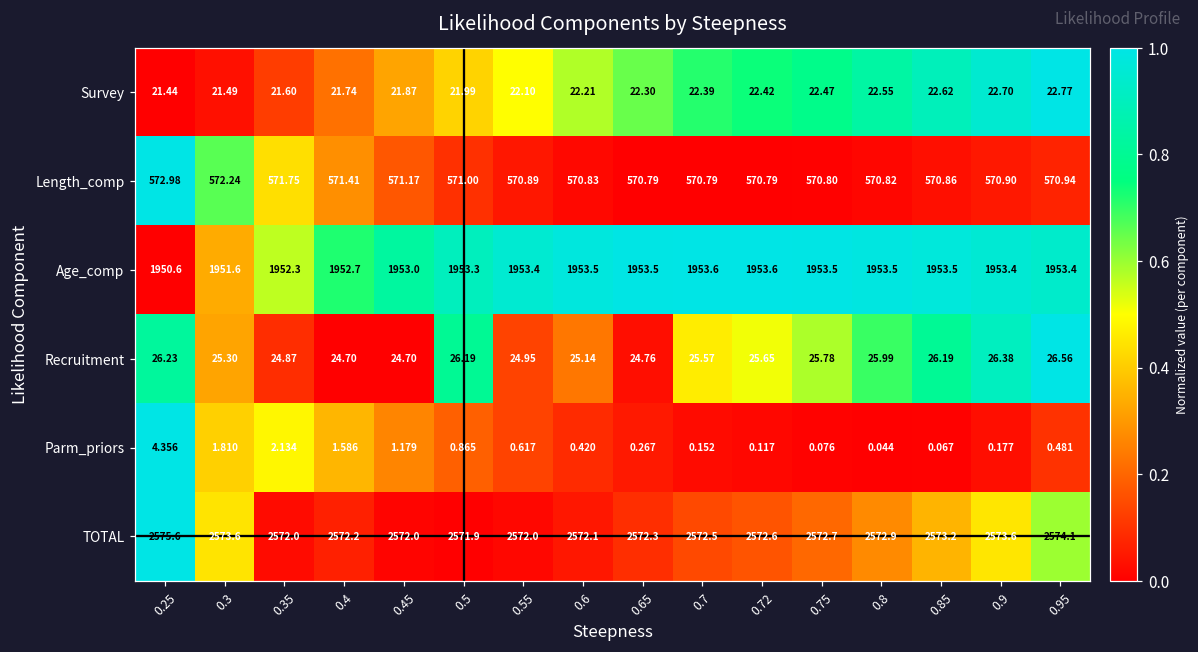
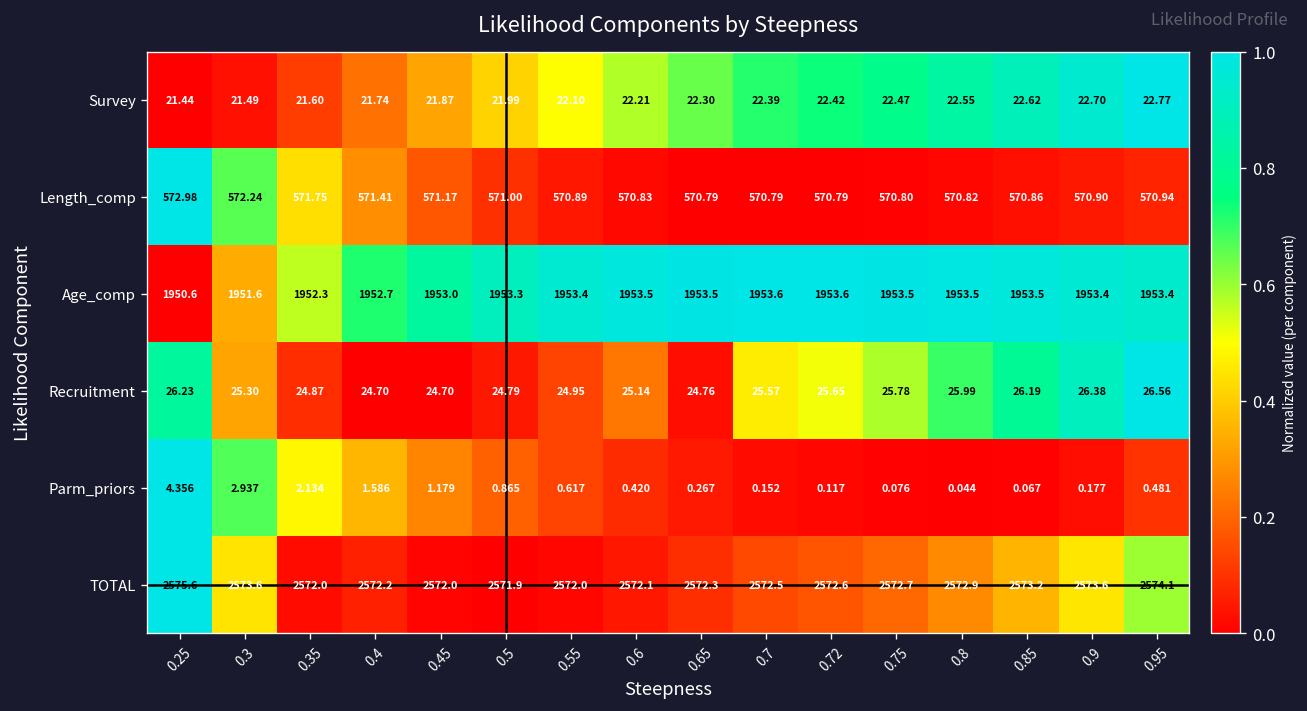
Recruitment, 0.5: 26.19 -> 24.79
Parm_priors, 0.3: 1.810 -> 2.937
